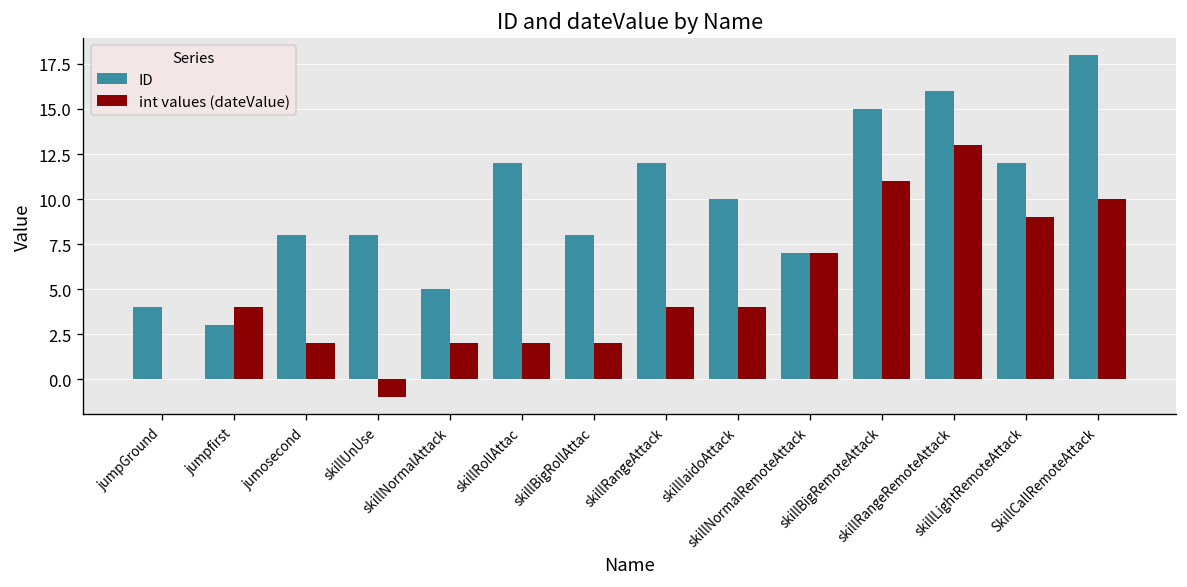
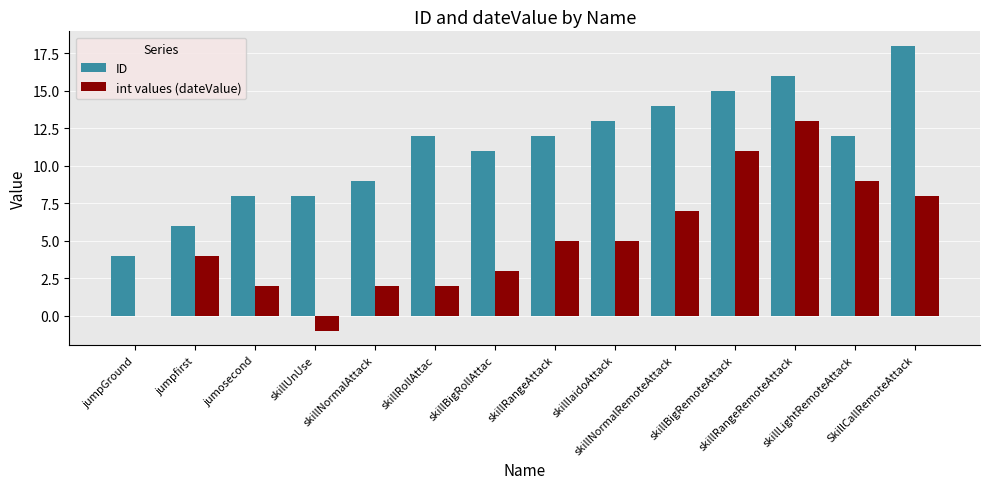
ID, jumpfirst: 3 -> 6
ID, skillNormalAttack: 5 -> 9
ID, skillBigRollAttac: 8 -> 11
int values (dateValue), skillBigRollAttac: 2 -> 3
int values (dateValue), skillRangeAttack: 4 -> 5
ID, skillIaidoAttack: 10 -> 13
int values (dateValue), skillIaidoAttack: 4 -> 5
ID, skillNormalRemoteAttack: 7 -> 14
int values (dateValue), SkillCallRemoteAttack: 10 -> 8
